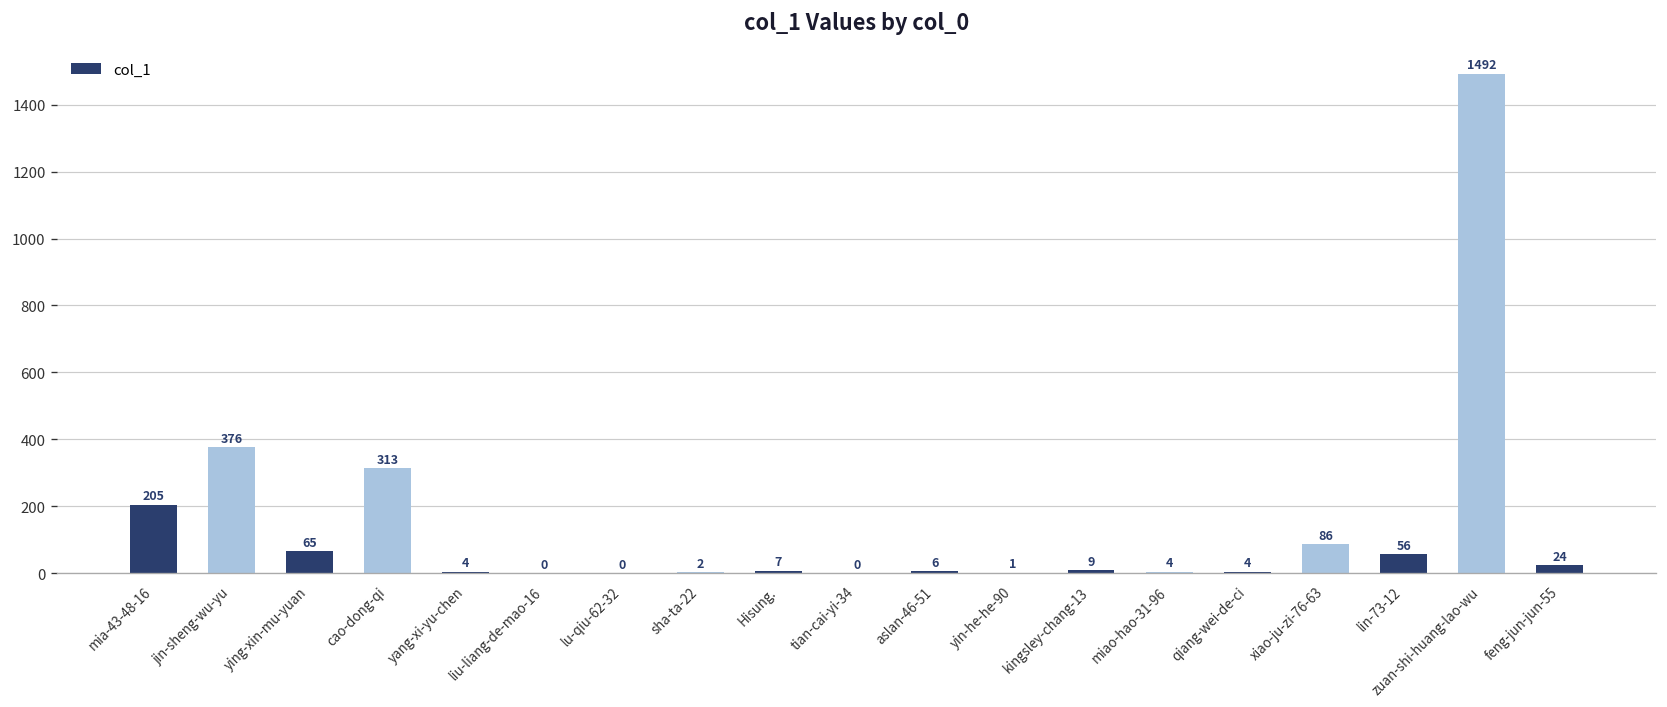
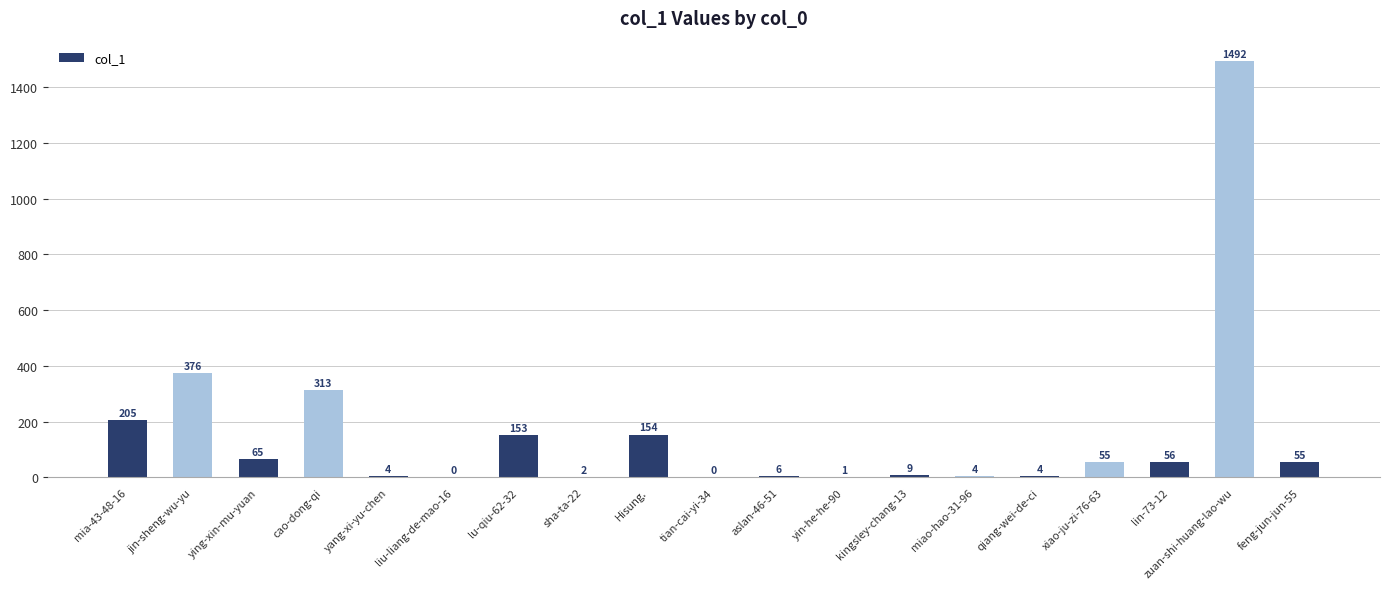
lu-qiu-62-32: 0 -> 153
Hisung.: 7 -> 154
xiao-ju-zi-76-63: 86 -> 55
feng-jun-jun-55: 24 -> 55
